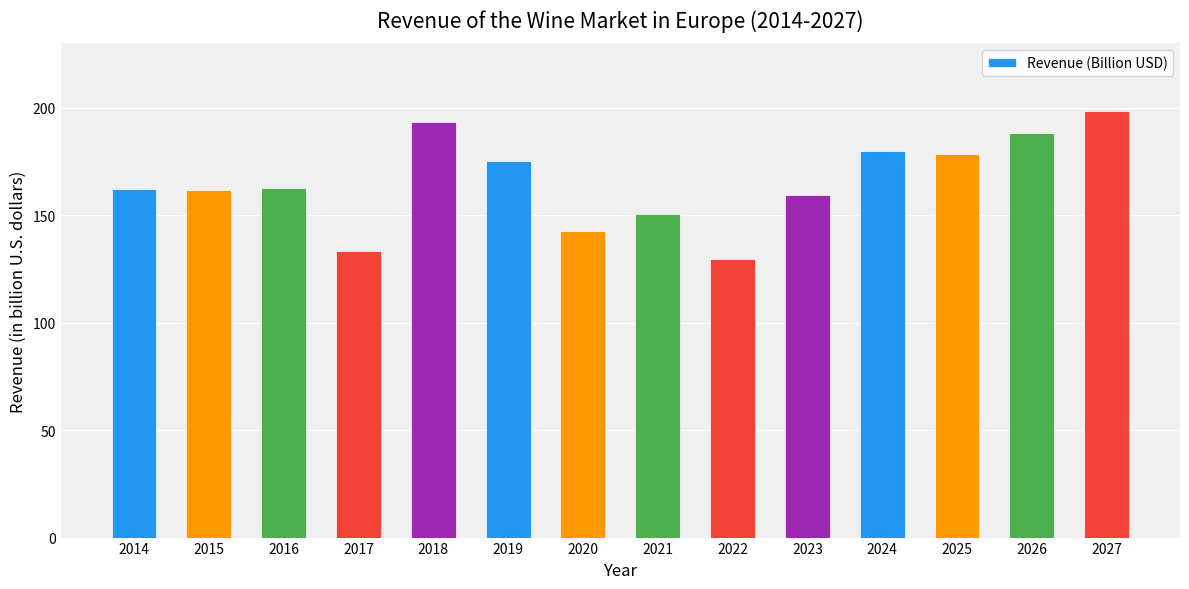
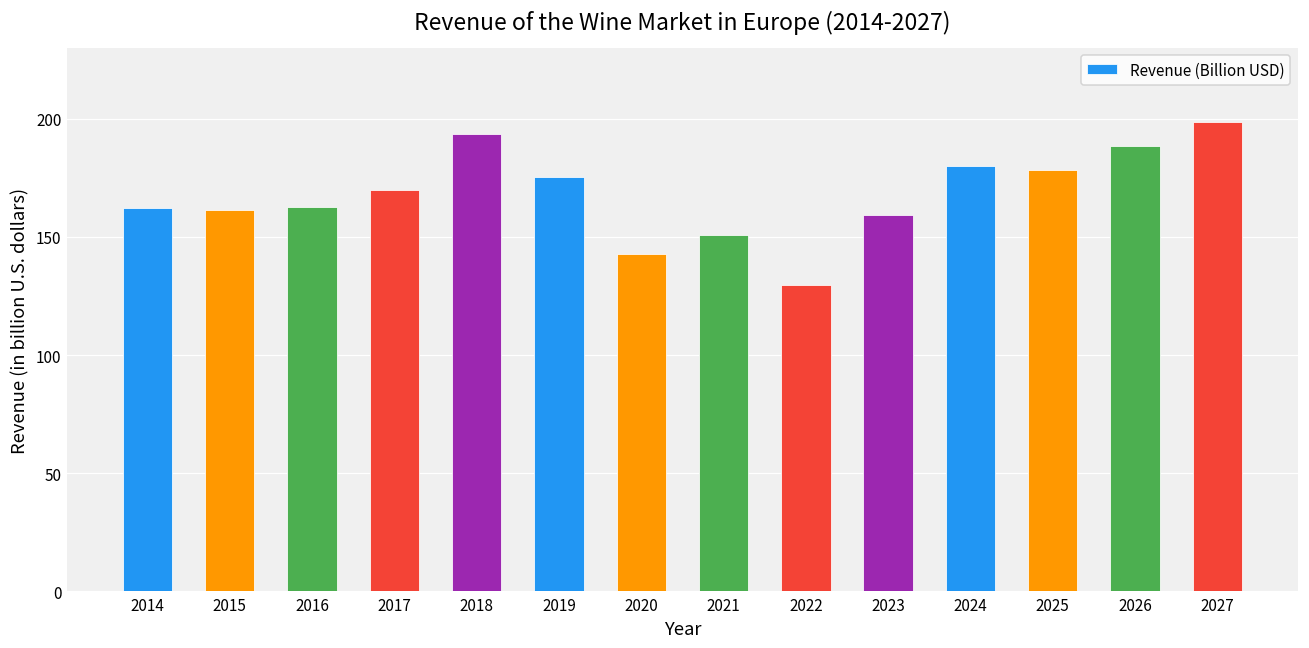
2017: 134 -> 170
